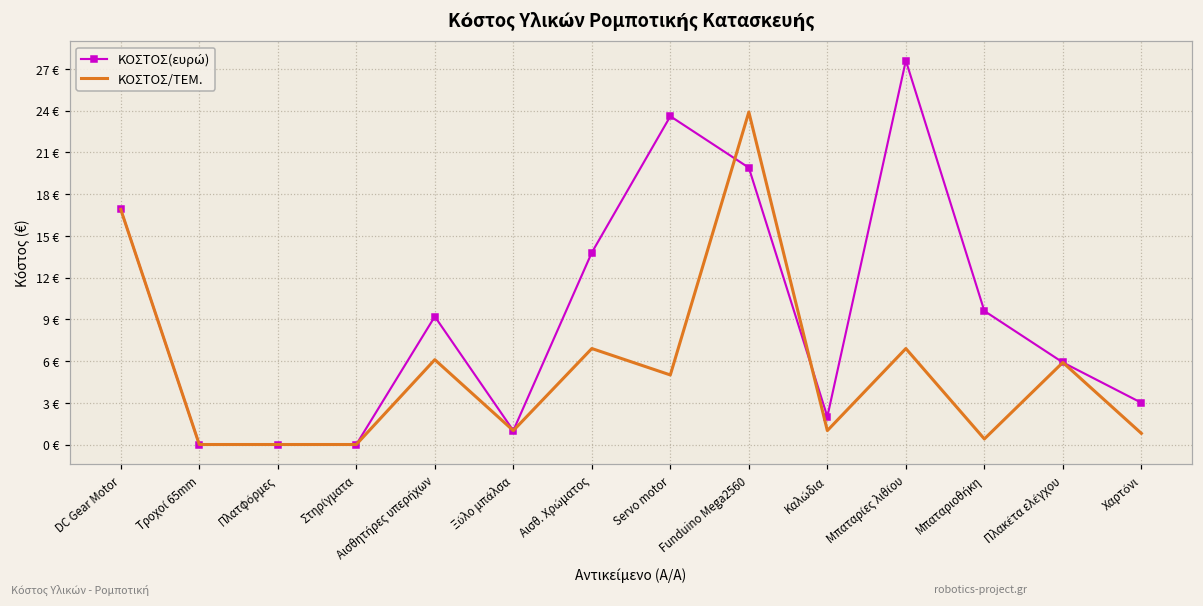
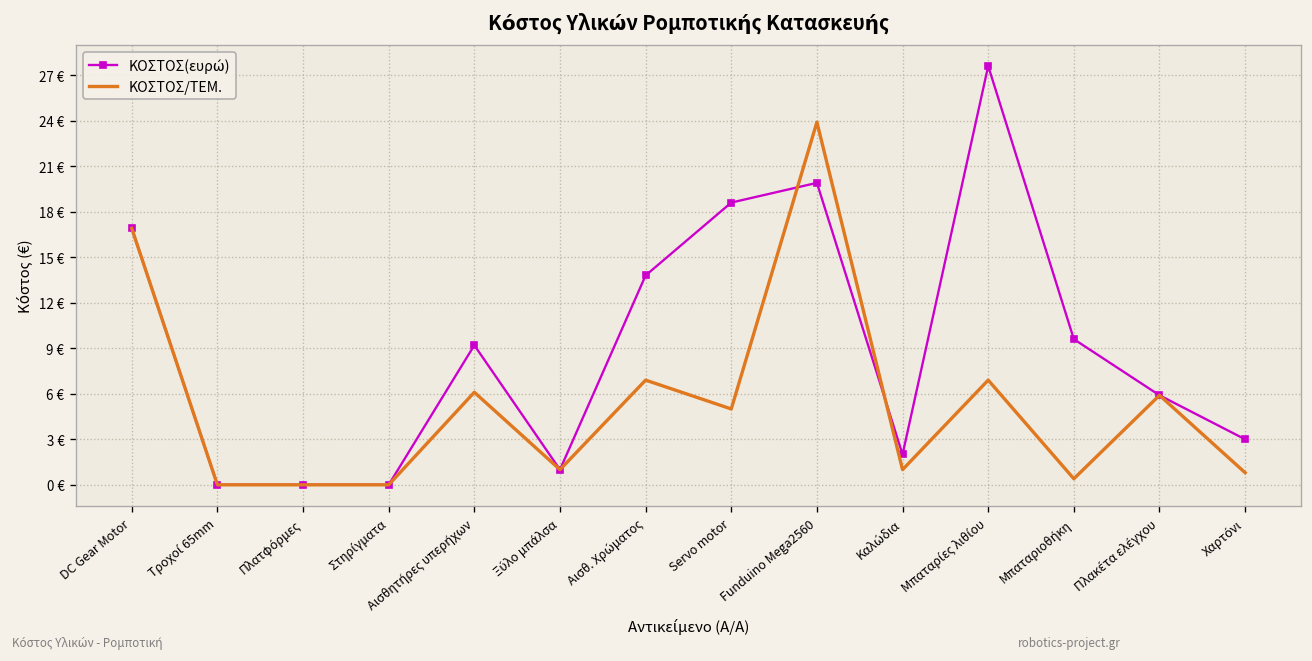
ΚΟΣΤΟΣ(ευρώ), Servo motor: 23.6 € -> 18.6 €
